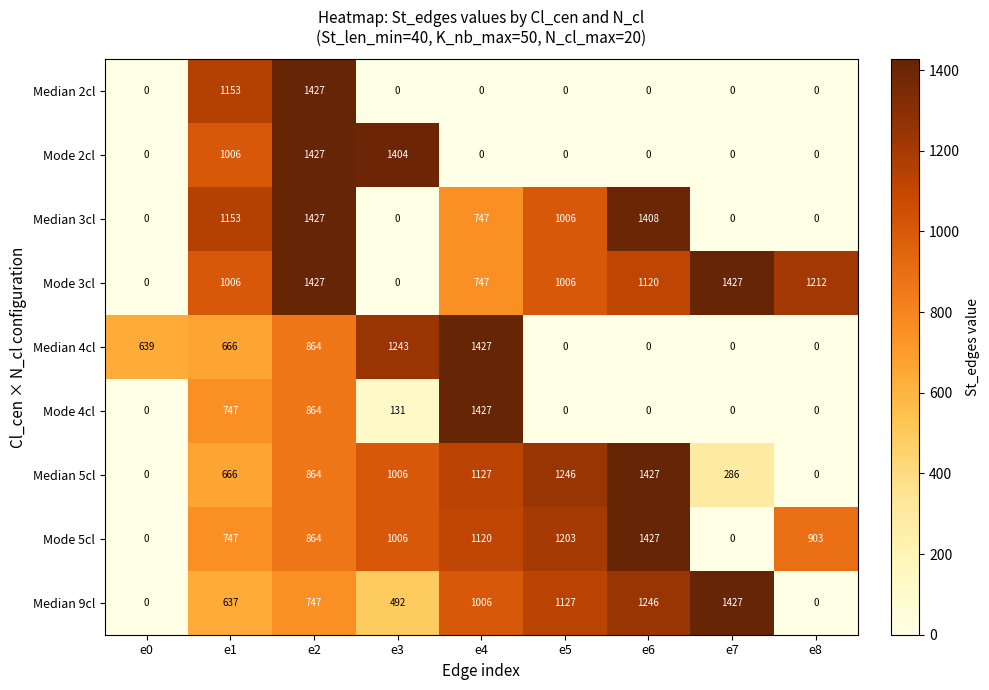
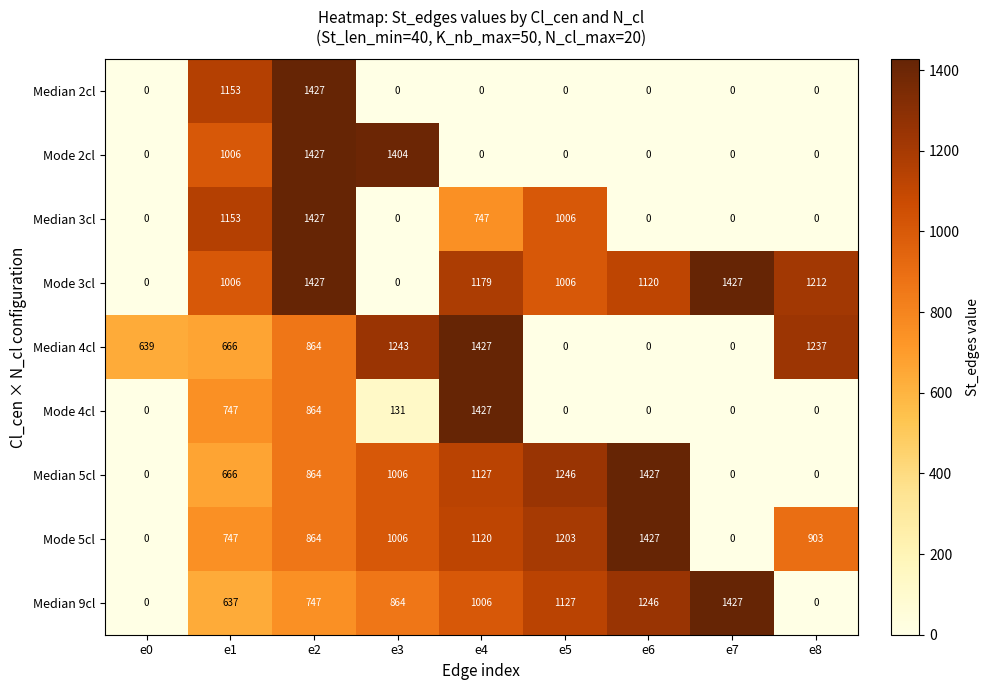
Median 3cl, e6: 1408 -> 0
Mode 3cl, e4: 747 -> 1179
Median 4cl, e8: 0 -> 1237
Median 5cl, e7: 286 -> 0
Median 9cl, e3: 492 -> 864
